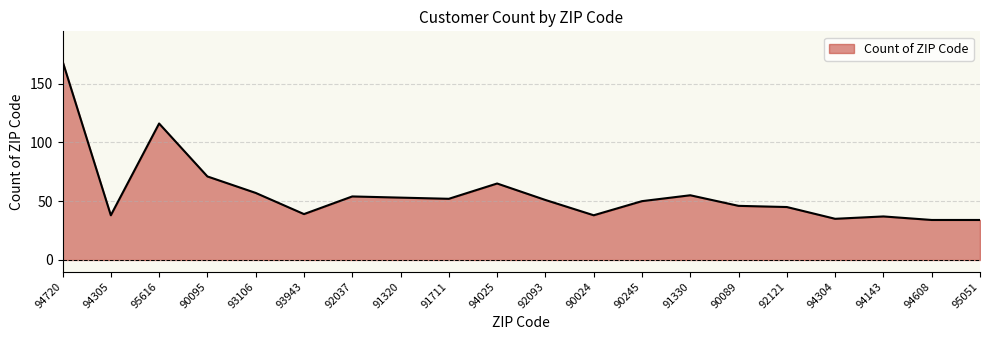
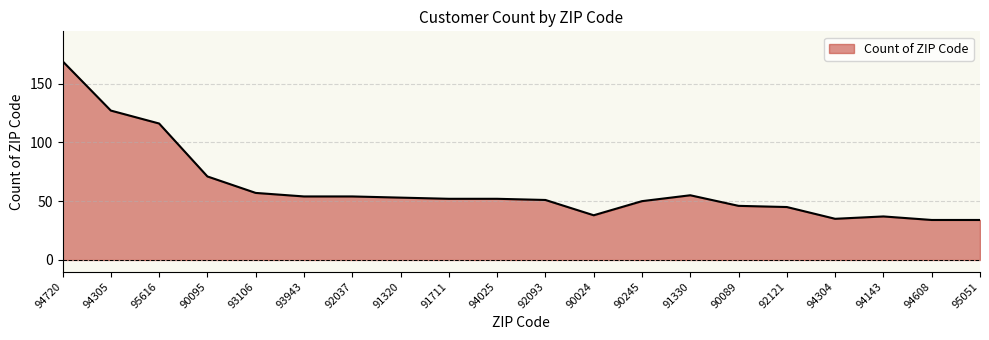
94305: 38 -> 127
93943: 39 -> 54
94025: 65 -> 52
